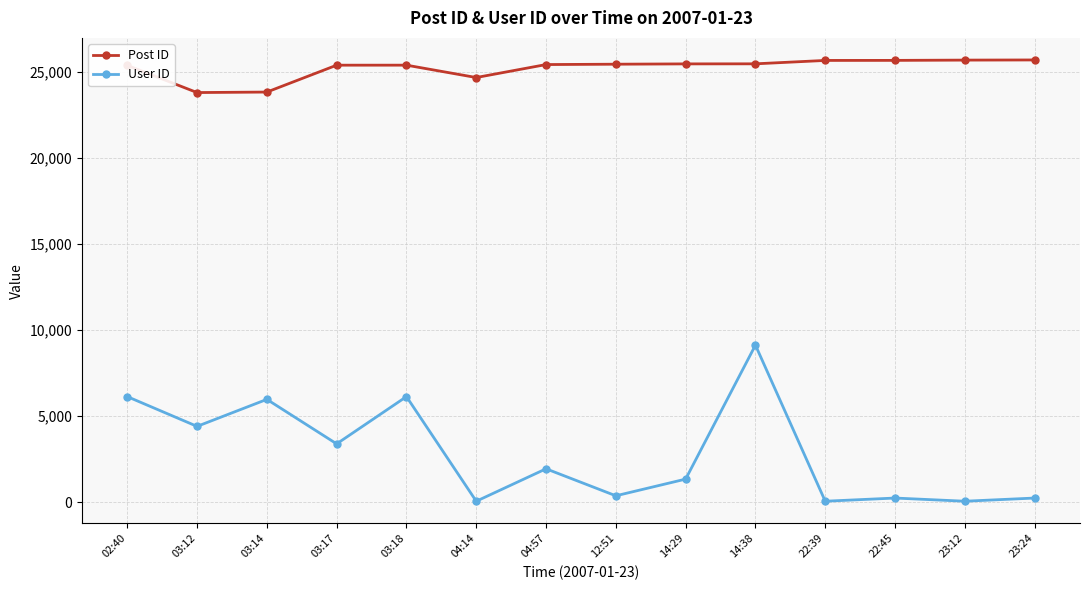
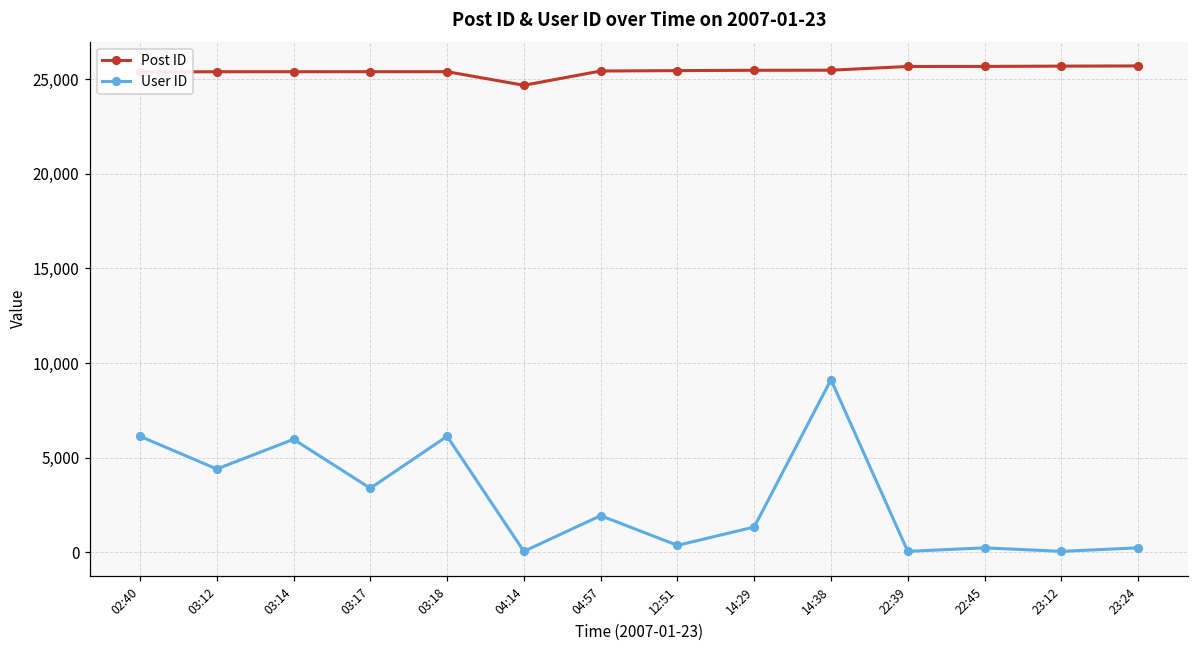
Post ID, 03:12: 23,800 -> 25,400
Post ID, 03:14: 23,800 -> 25,400
